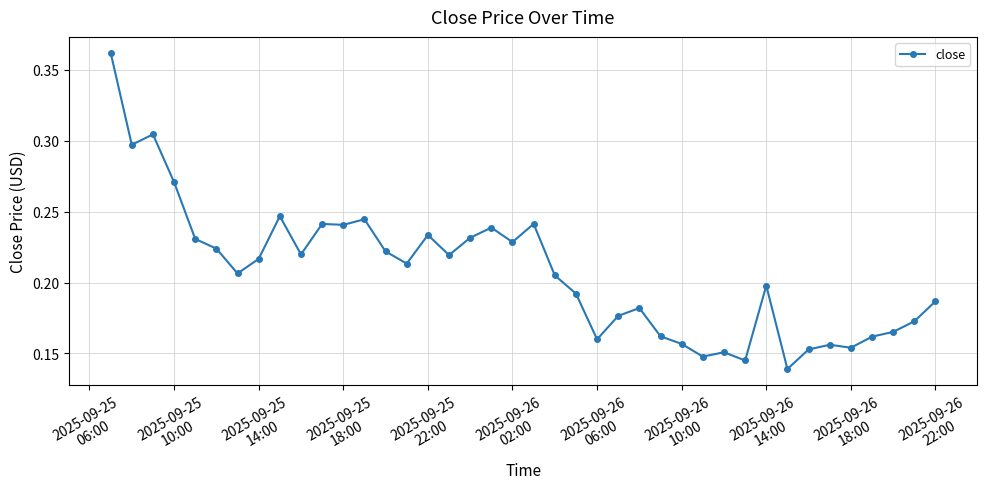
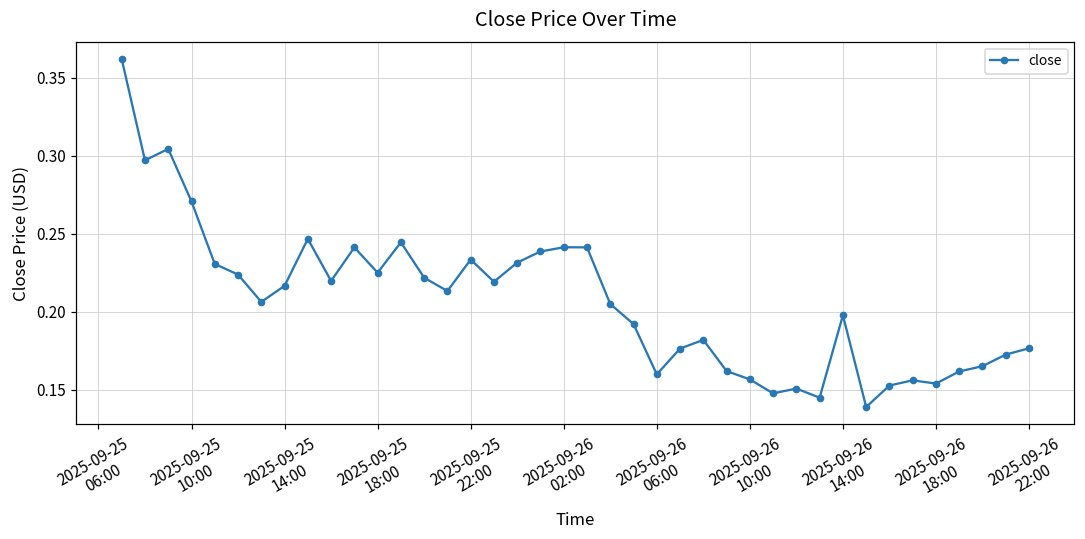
2025-09-25 18:00: 0.241 -> 0.225
2025-09-26 02:00: 0.229 -> 0.241
2025-09-26 22:00: 0.187 -> 0.177
